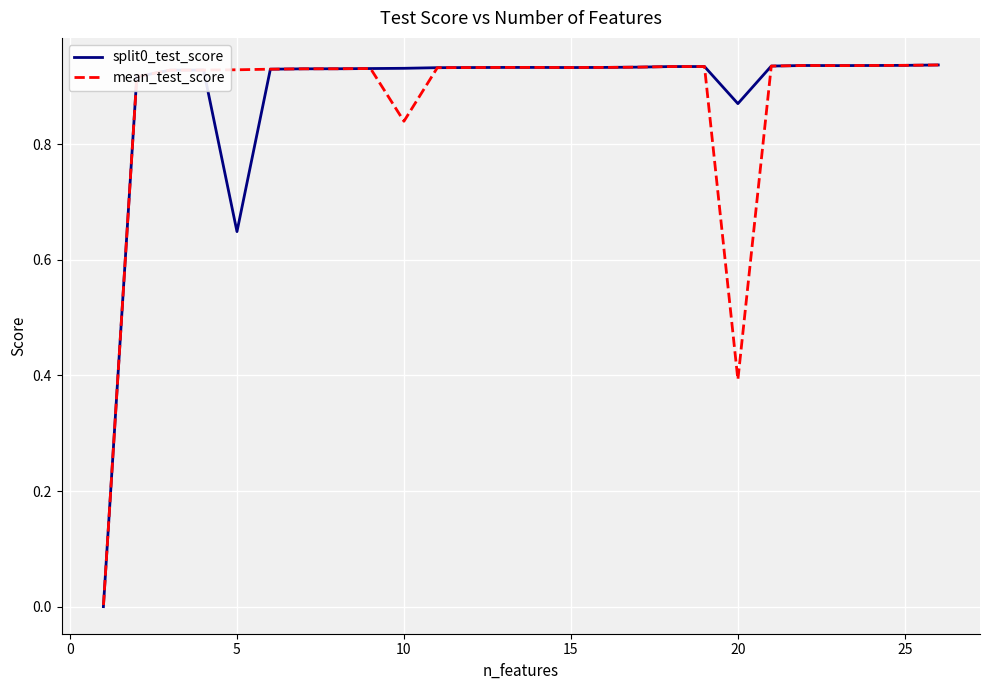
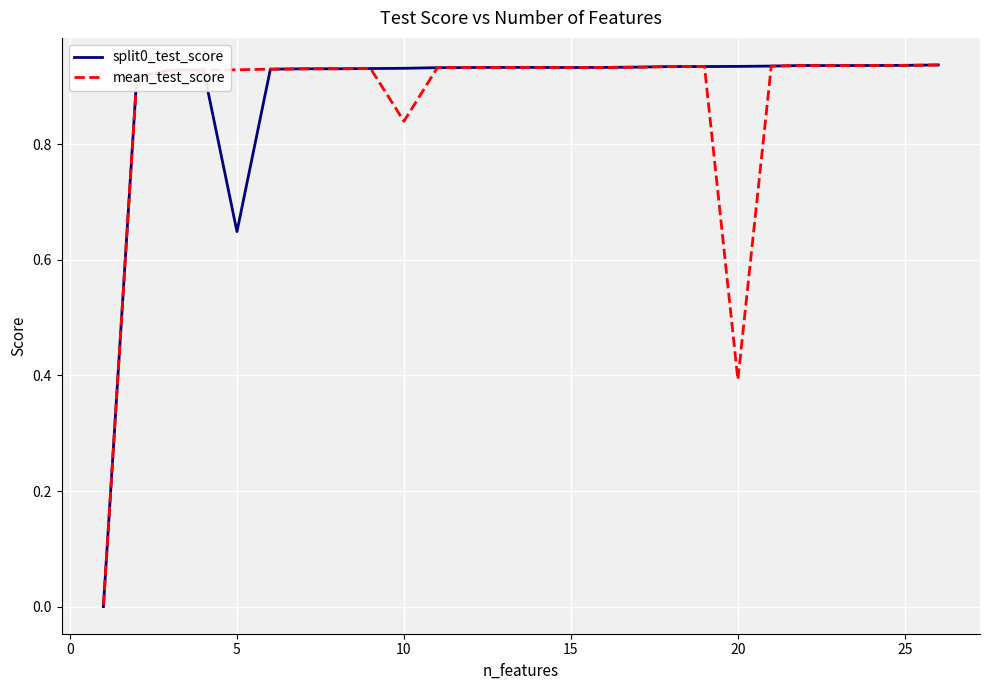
split0_test_score, 20: 0.87 -> 0.93
